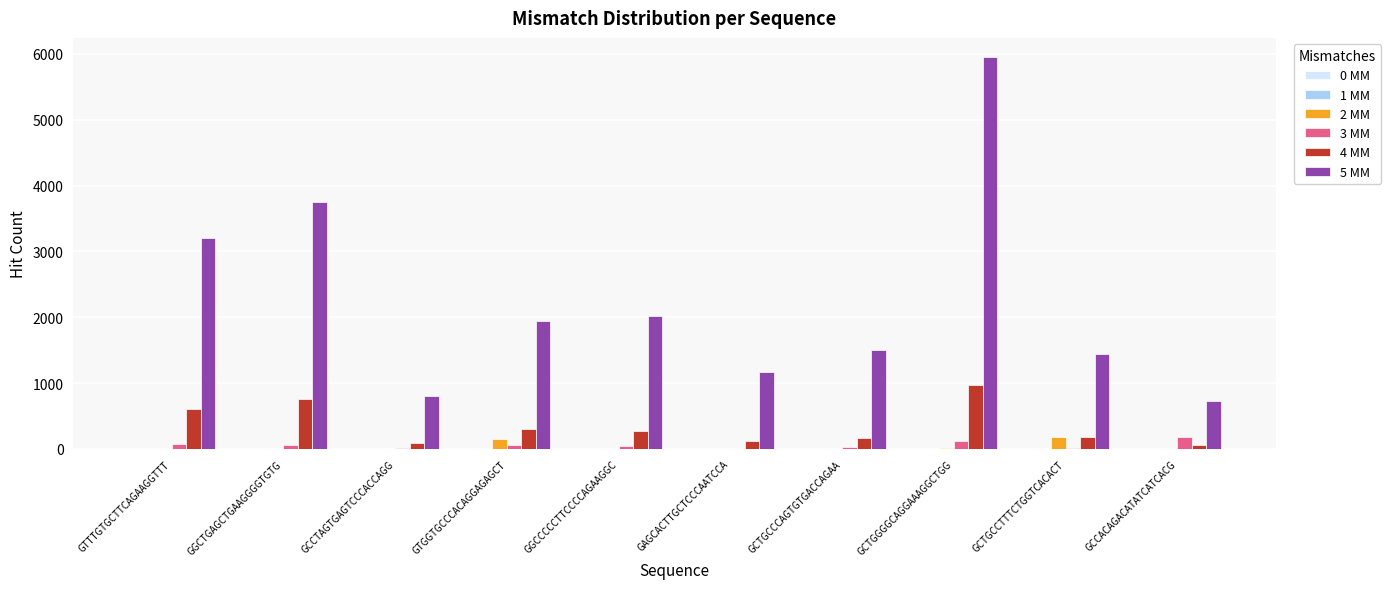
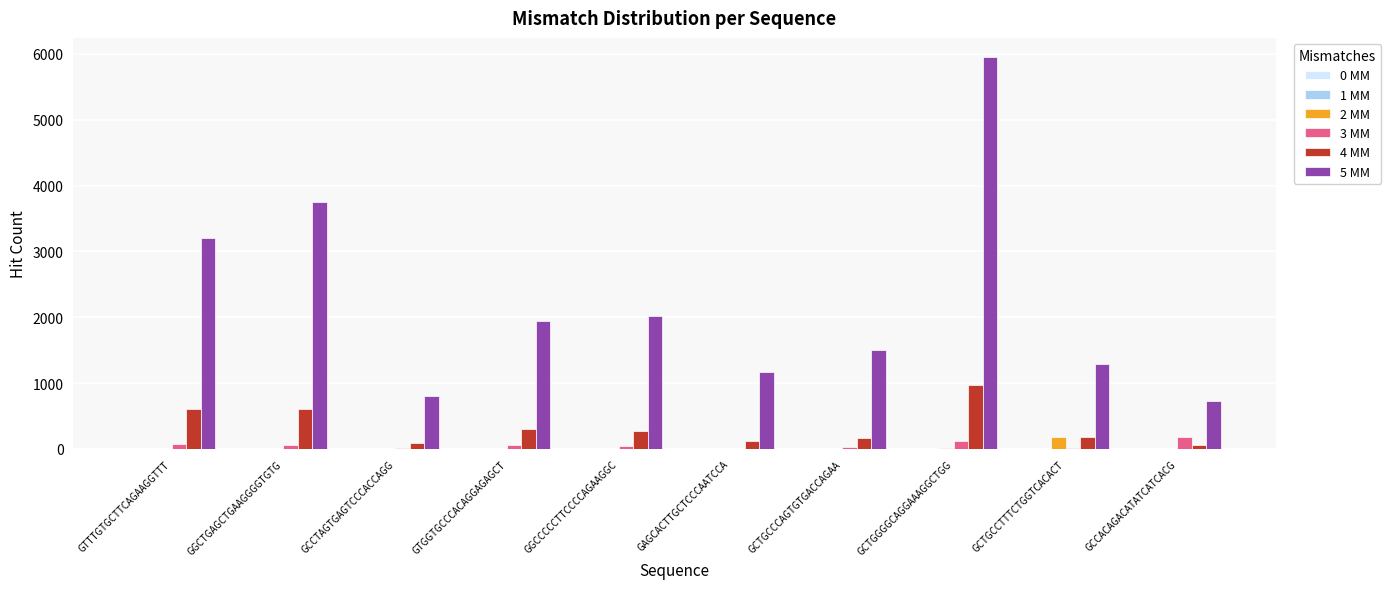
4 MM, GGCTGAGCTGAAGGGGTGTG: 800 -> 600
2 MM, GTGGTGCCCACAGGAGAGCT: 100 -> 0
5 MM, GCTGCCTTTCTGGTCACACT: 1400 -> 1300
